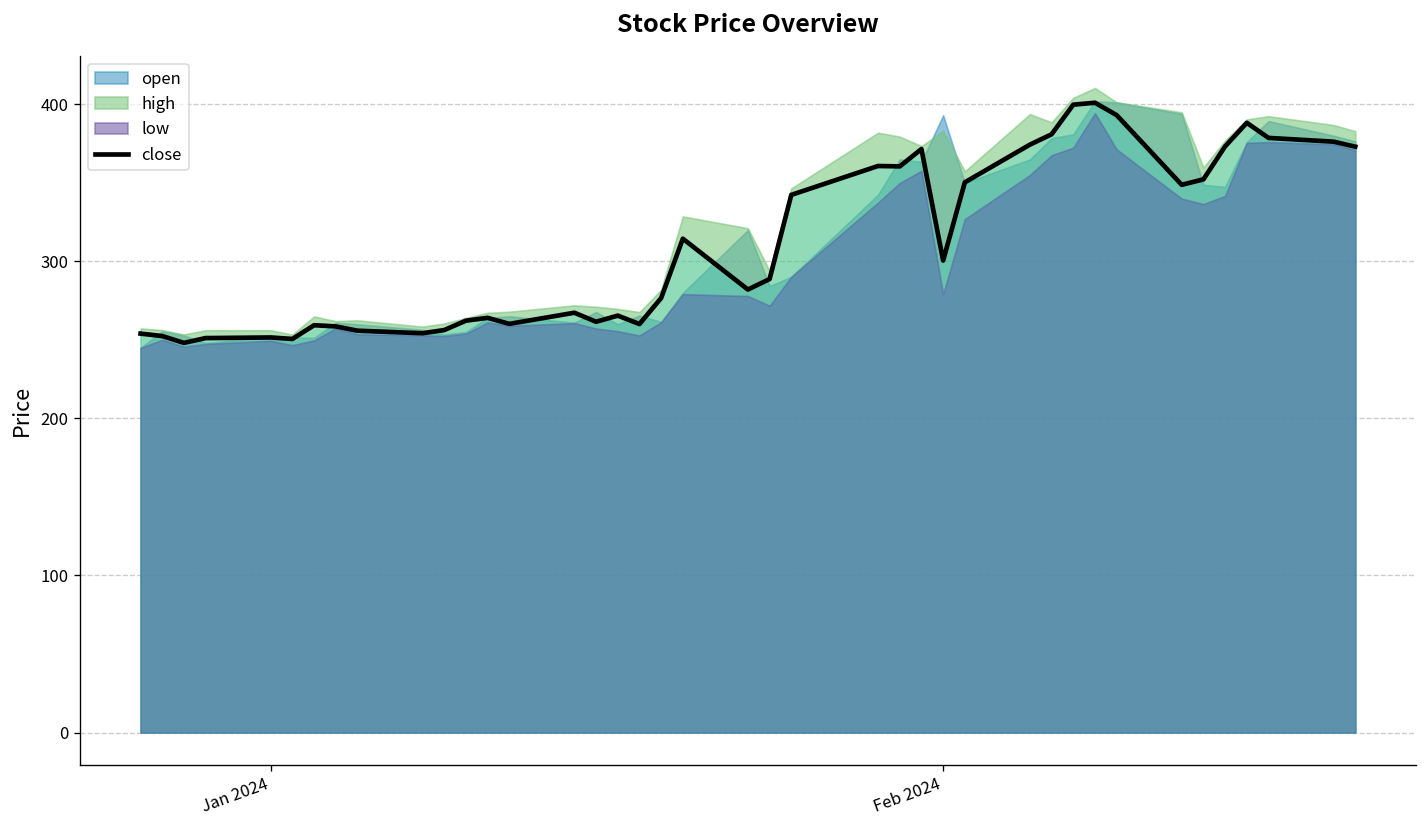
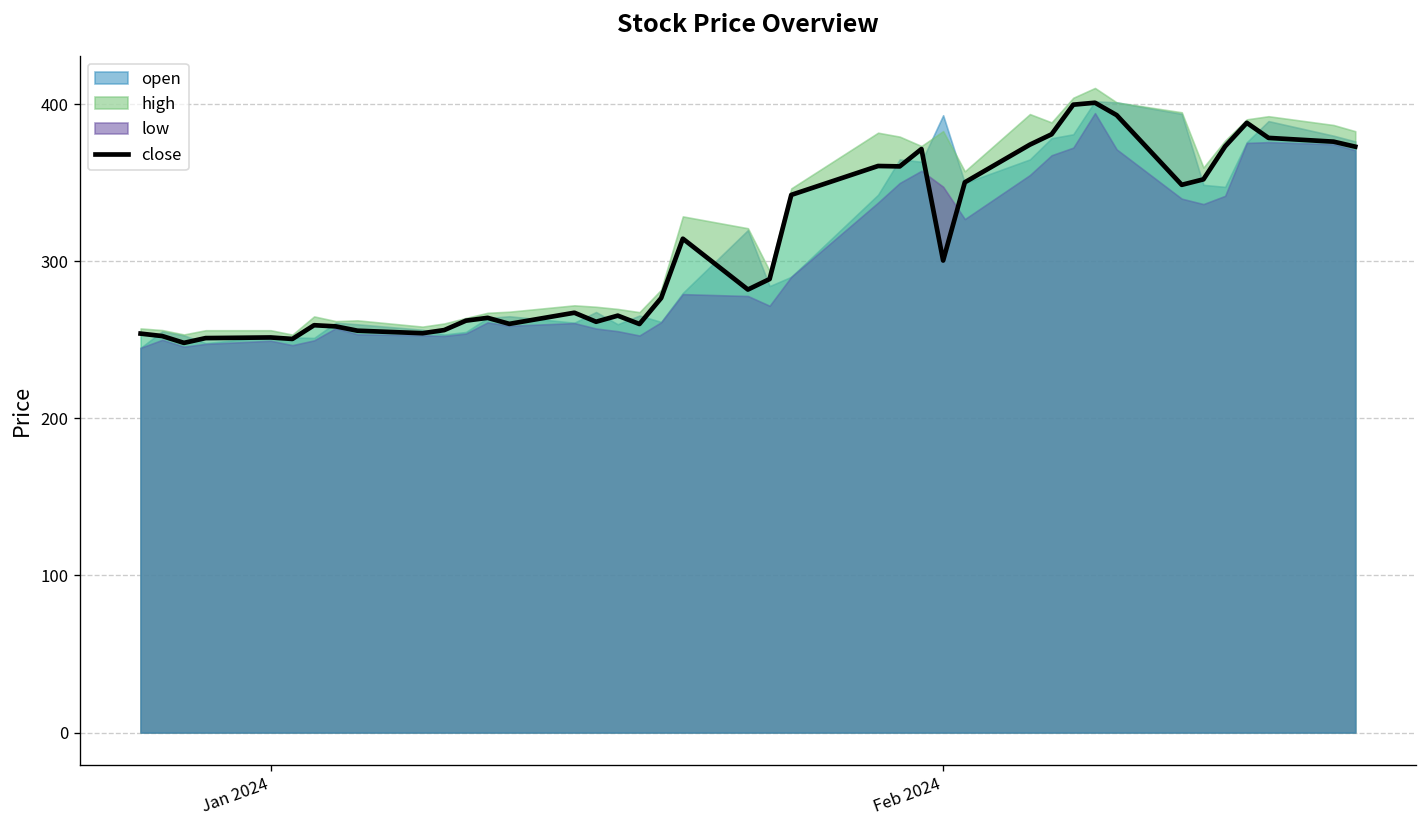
low, Feb 2024: 279 -> 348
